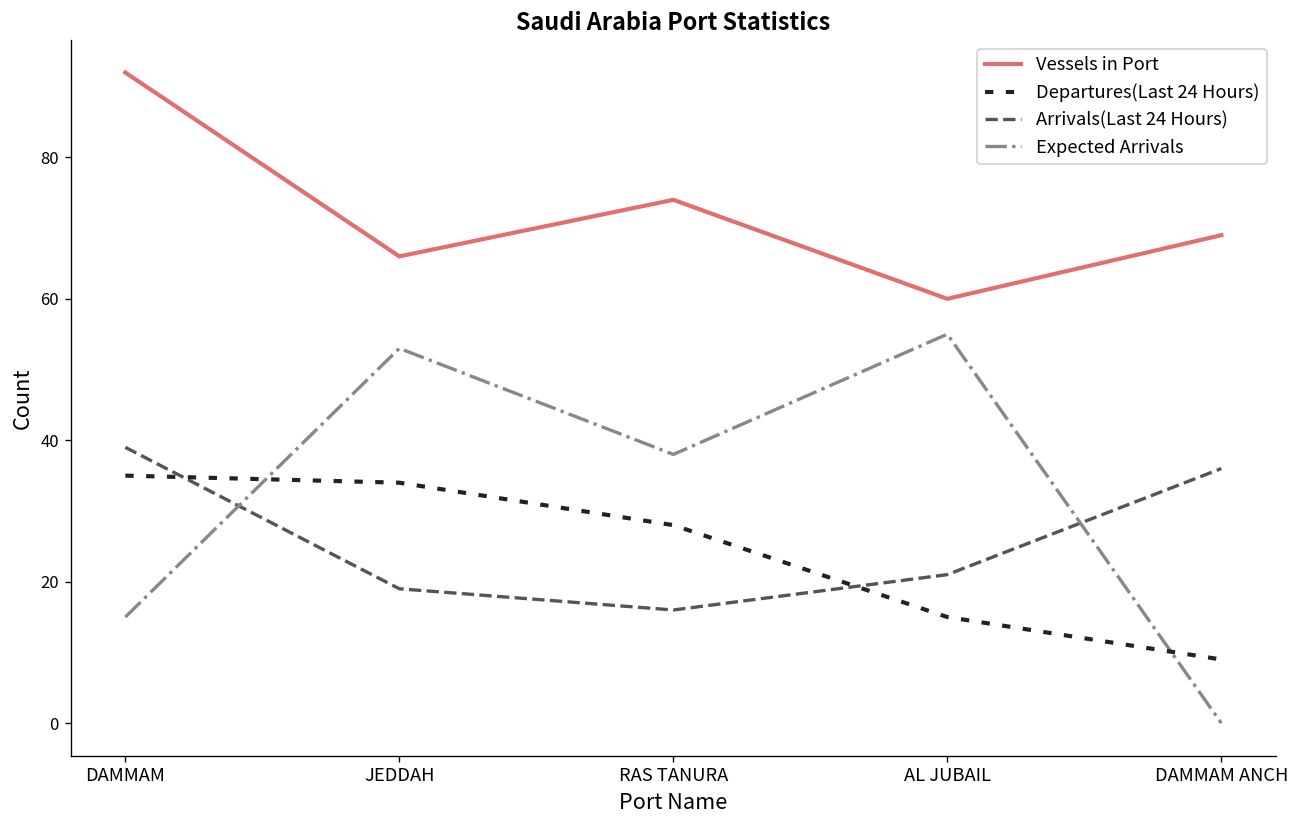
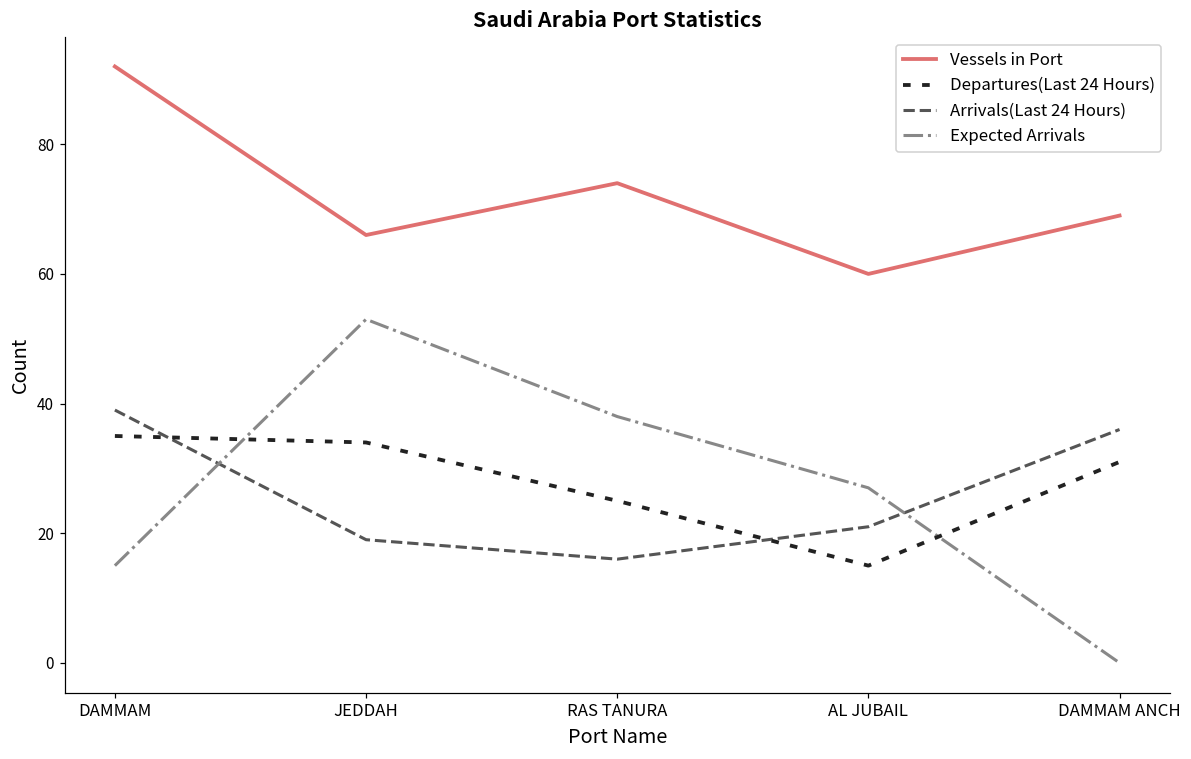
Departures(Last 24 Hours), RAS TANURA: 28 -> 25
Expected Arrivals, AL JUBAIL: 55 -> 27
Departures(Last 24 Hours), DAMMAM ANCH: 9 -> 31
